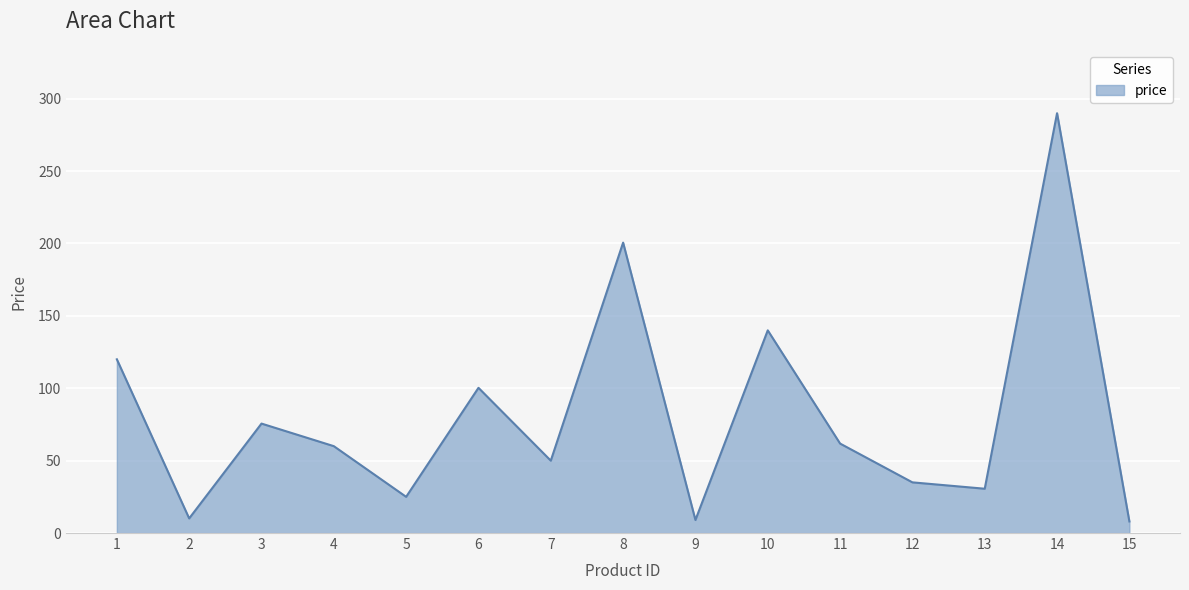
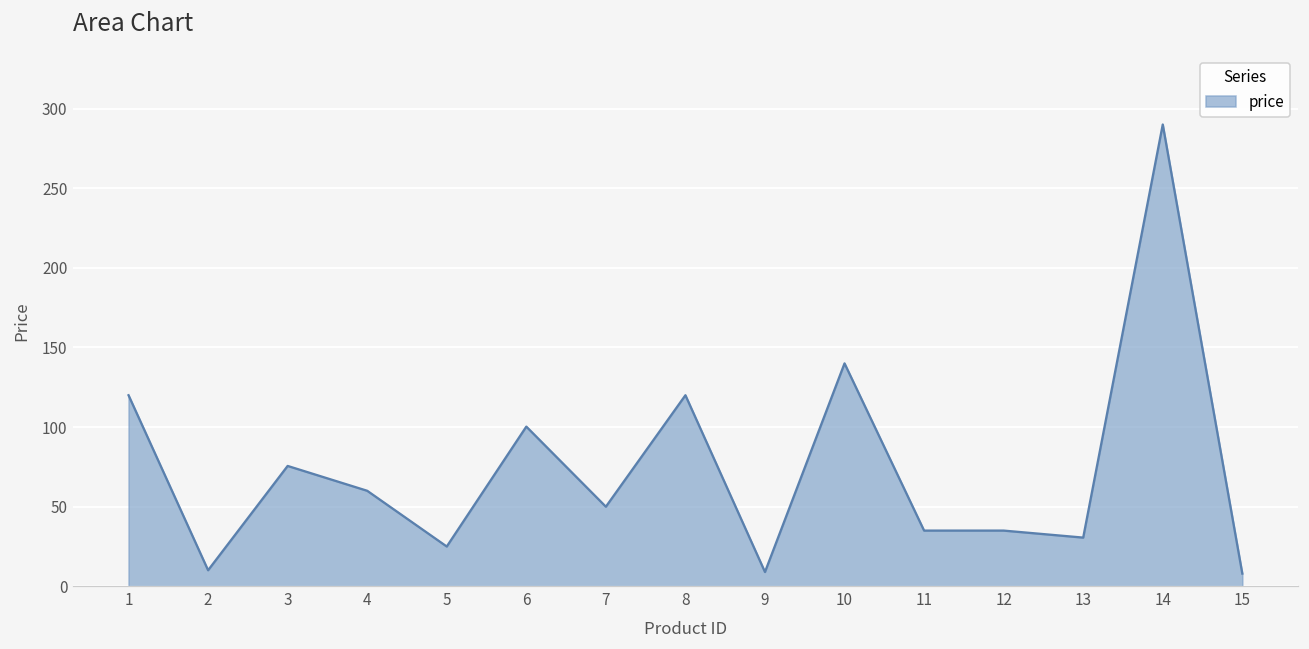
8: 201 -> 120
11: 62 -> 35
